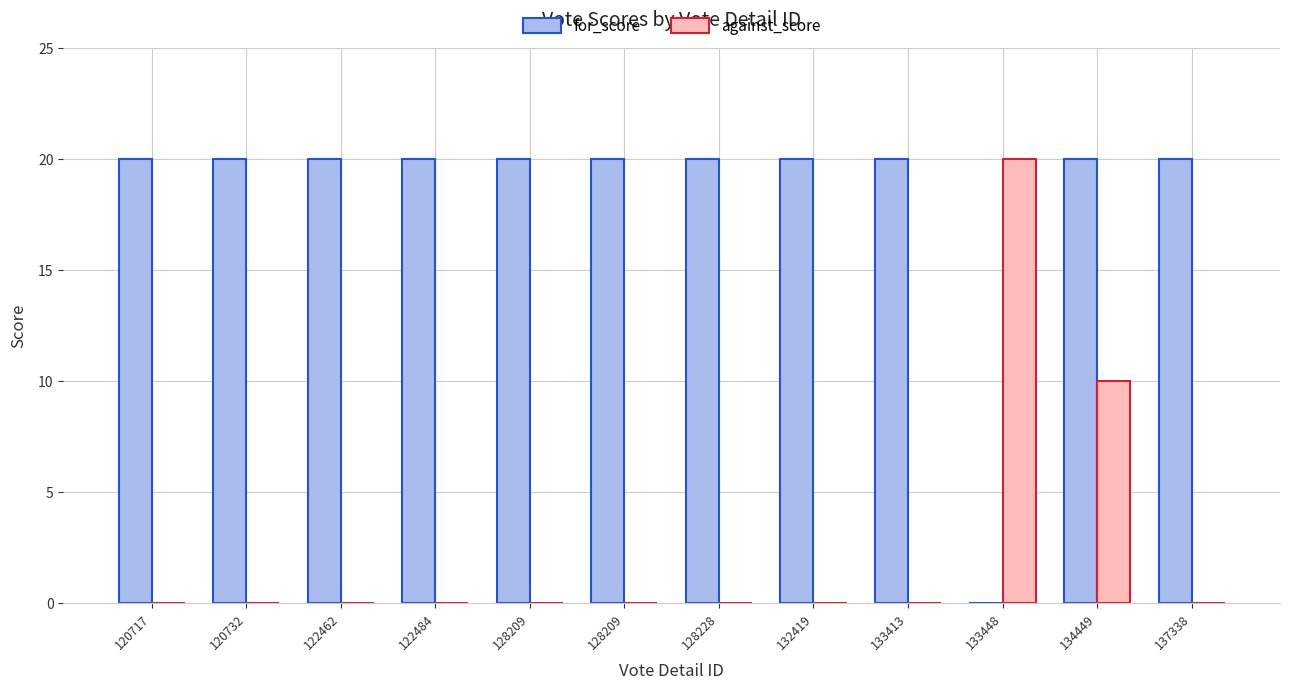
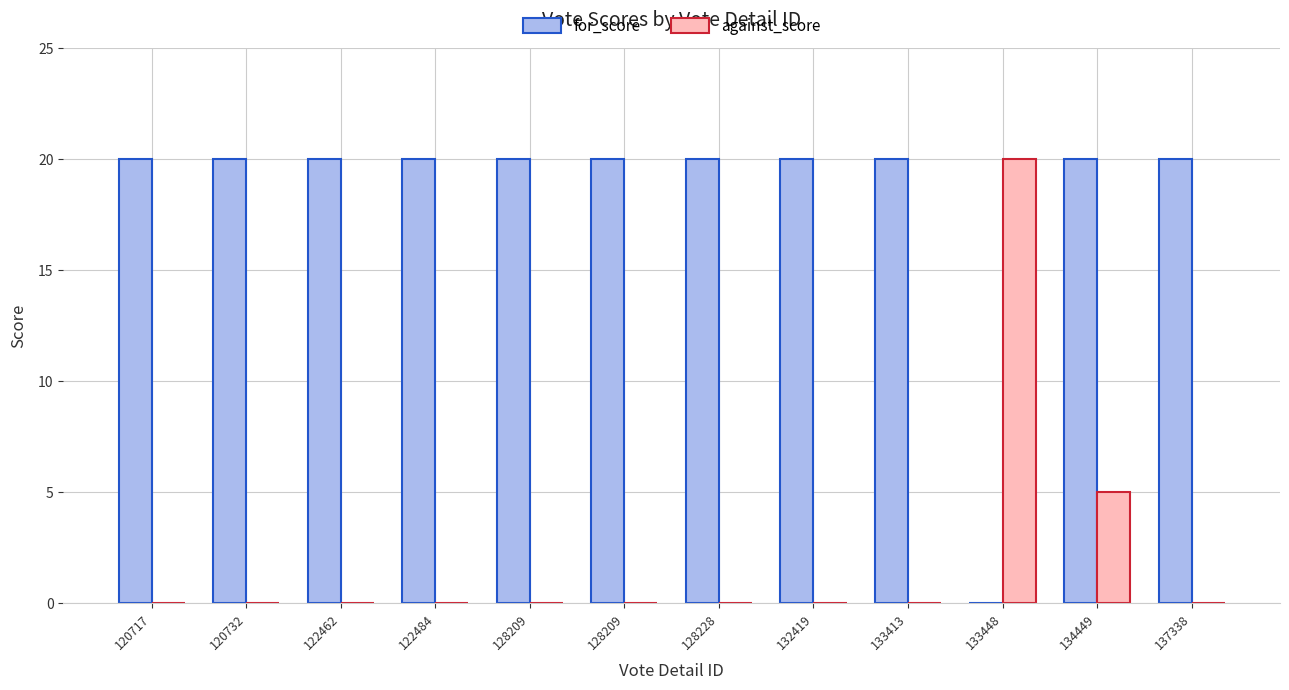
against_score, 134449: 10 -> 5
